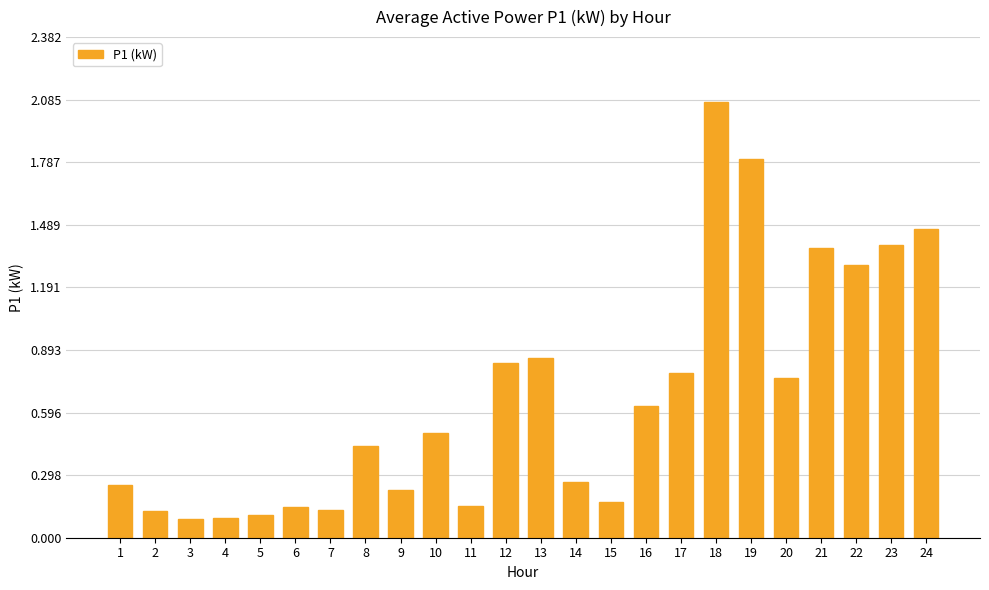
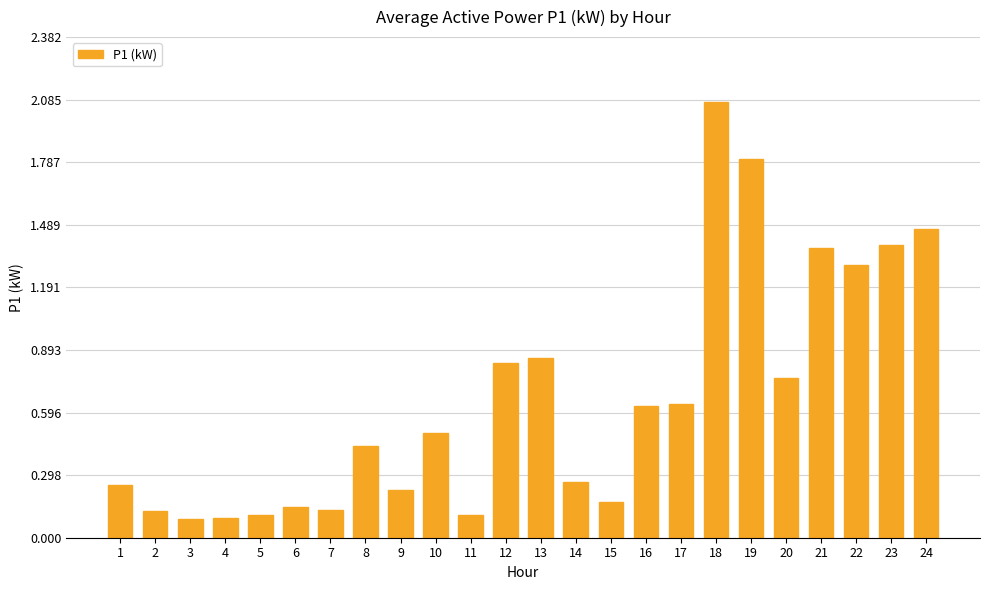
11: 0.15 -> 0.11
17: 0.78 -> 0.64
